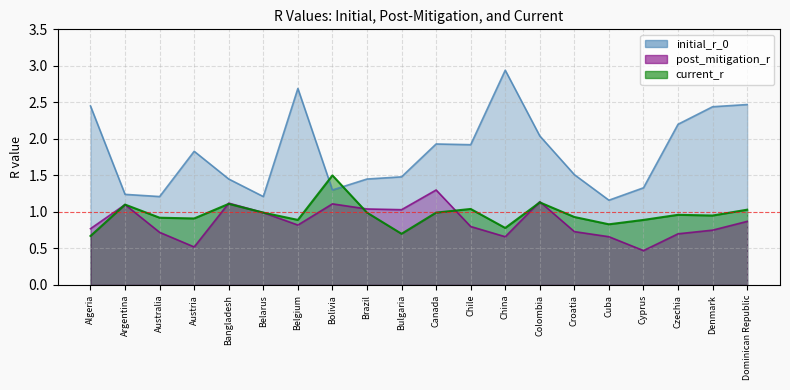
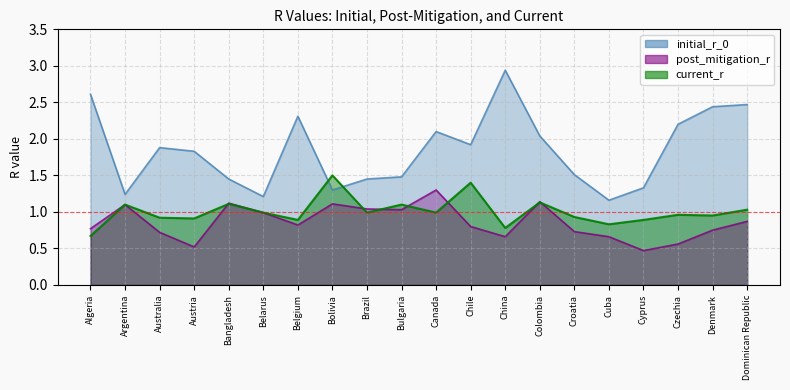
initial_r_0, Algeria: 2.5 -> 2.6
initial_r_0, Australia: 1.2 -> 1.9
initial_r_0, Belgium: 2.7 -> 2.3
current_r, Bulgaria: 0.7 -> 1.1
initial_r_0, Canada: 1.9 -> 2.1
current_r, Chile: 1.0 -> 1.4
post_mitigation_r, Czechia: 0.7 -> 0.6
